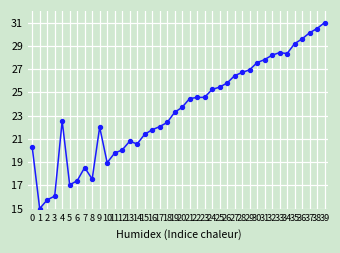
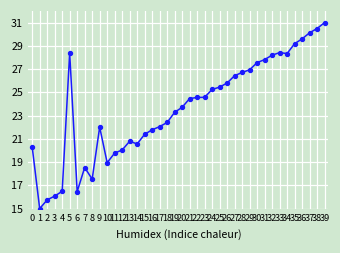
4: 22.5 -> 16.5
5: 17.0 -> 28.4
6: 17.4 -> 16.5
